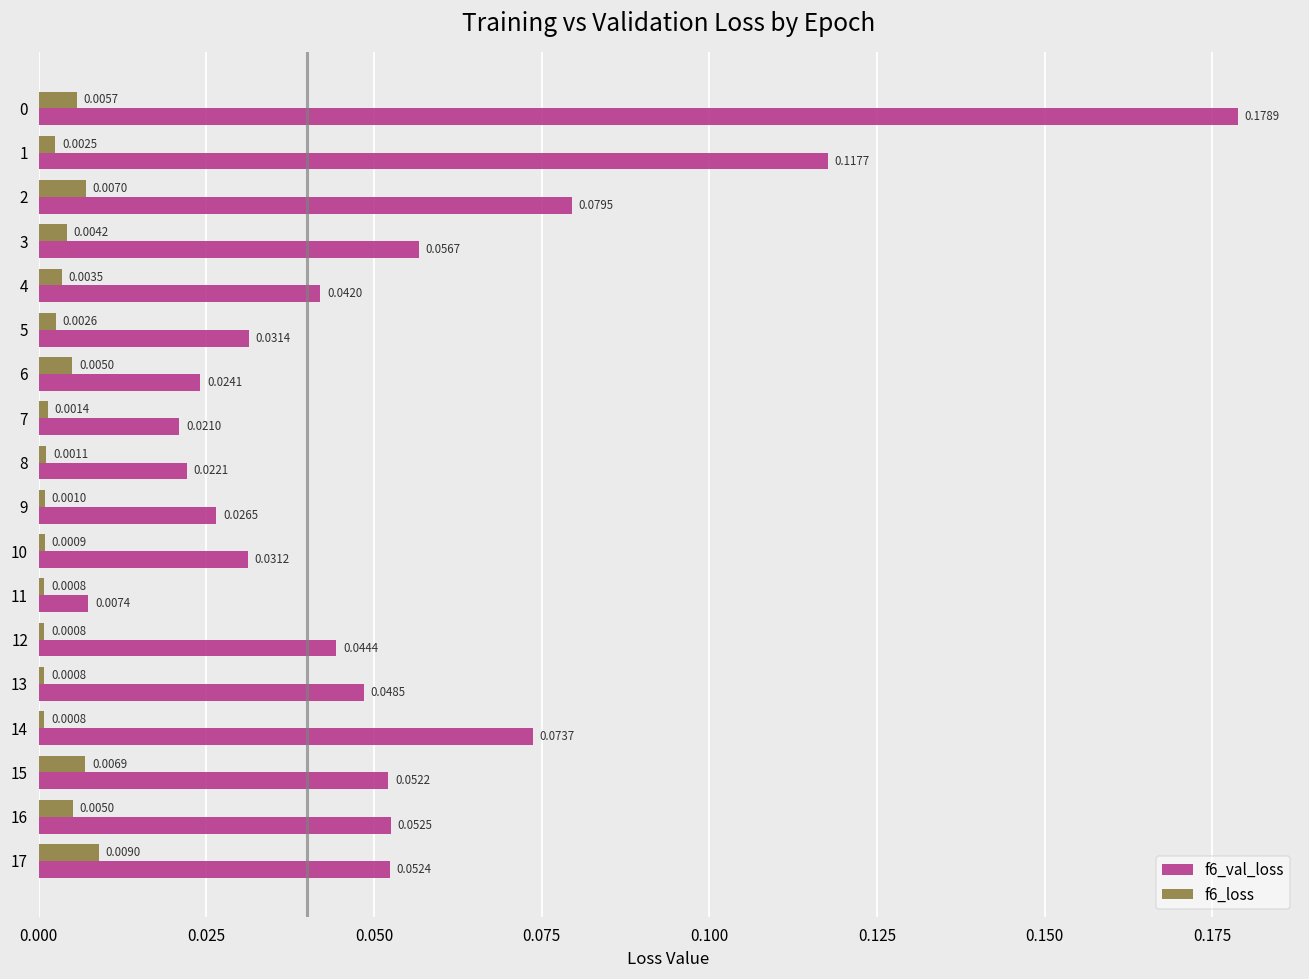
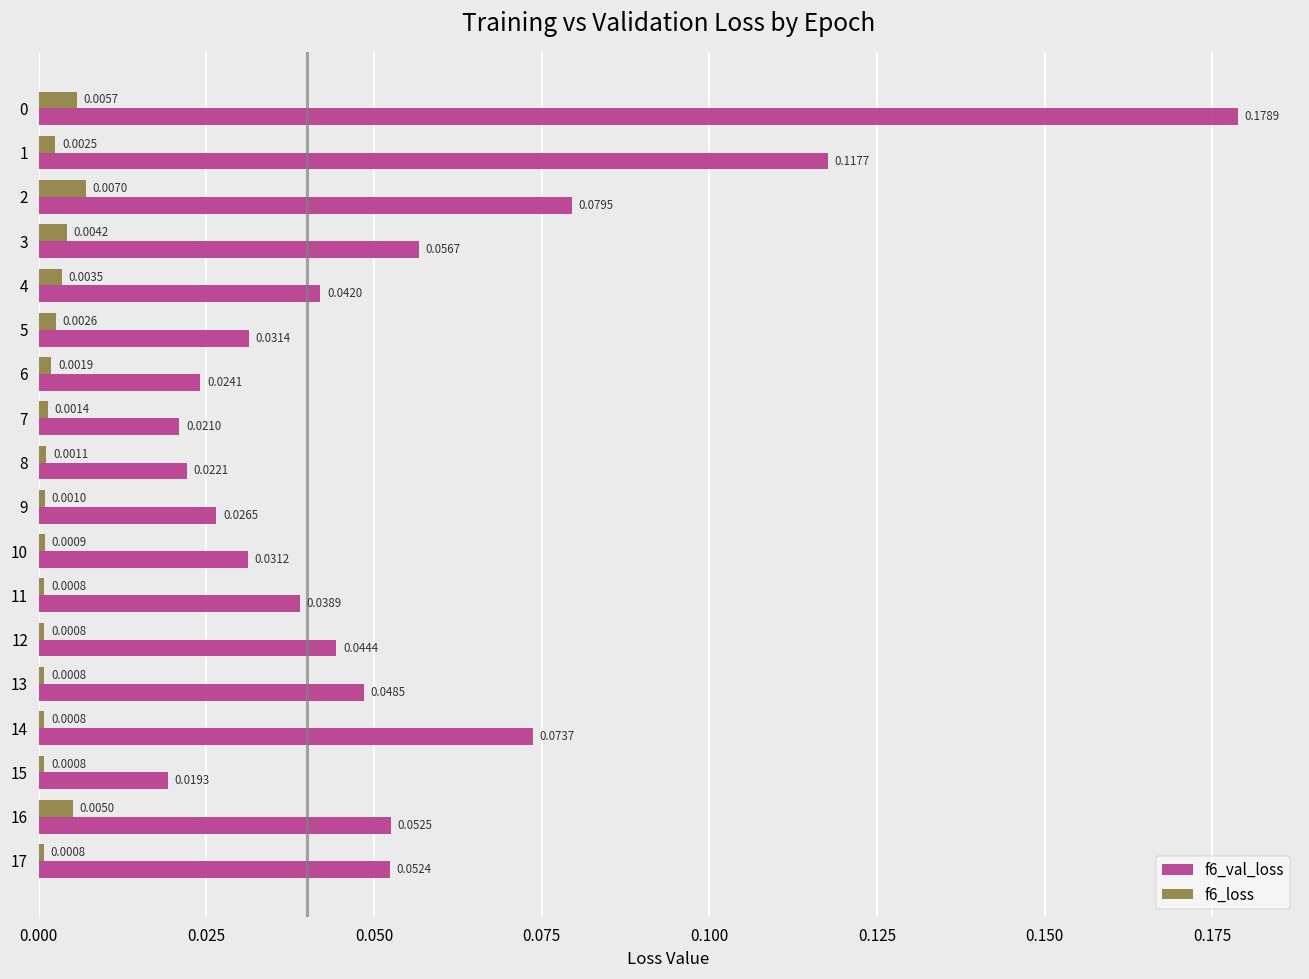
f6_loss, 6: 0.0050 -> 0.0019
f6_val_loss, 11: 0.0074 -> 0.0389
f6_loss, 15: 0.0069 -> 0.0008
f6_val_loss, 15: 0.0522 -> 0.0193
f6_loss, 17: 0.0090 -> 0.0008
